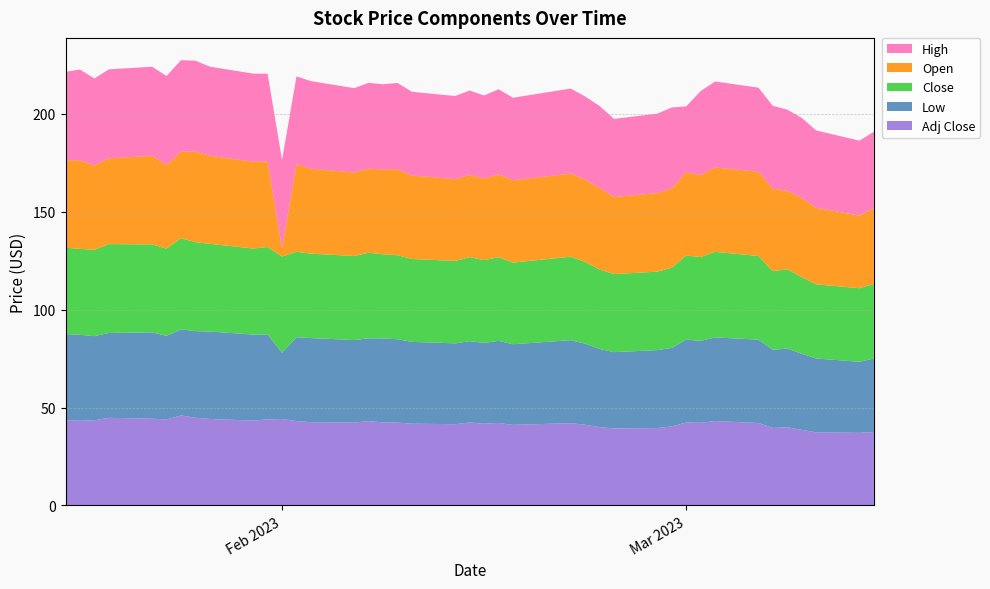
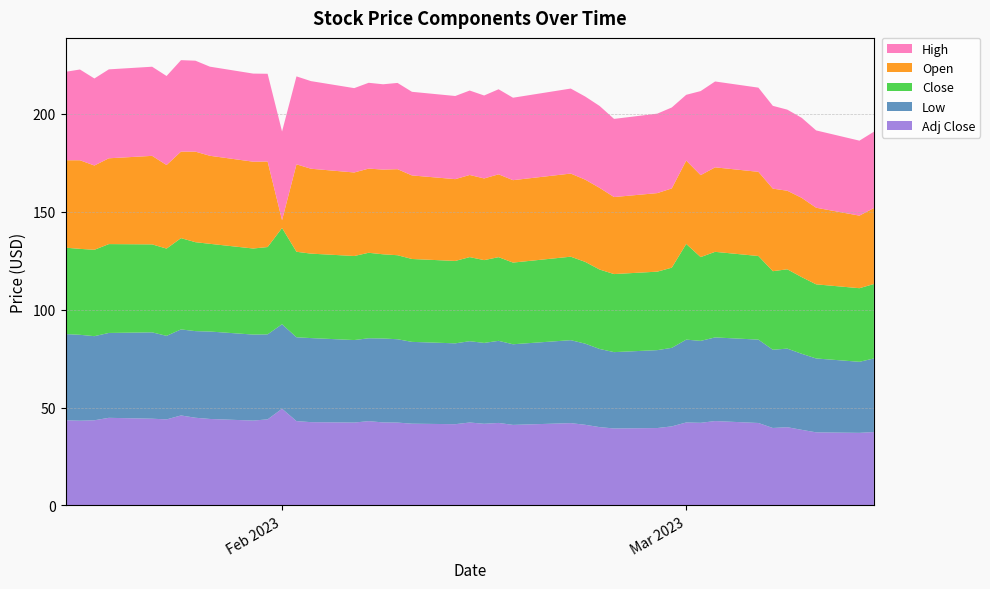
Adj Close, Feb 2023: 44 -> 49
Low, Feb 2023: 34 -> 43
Close, Mar 2023: 43 -> 49
